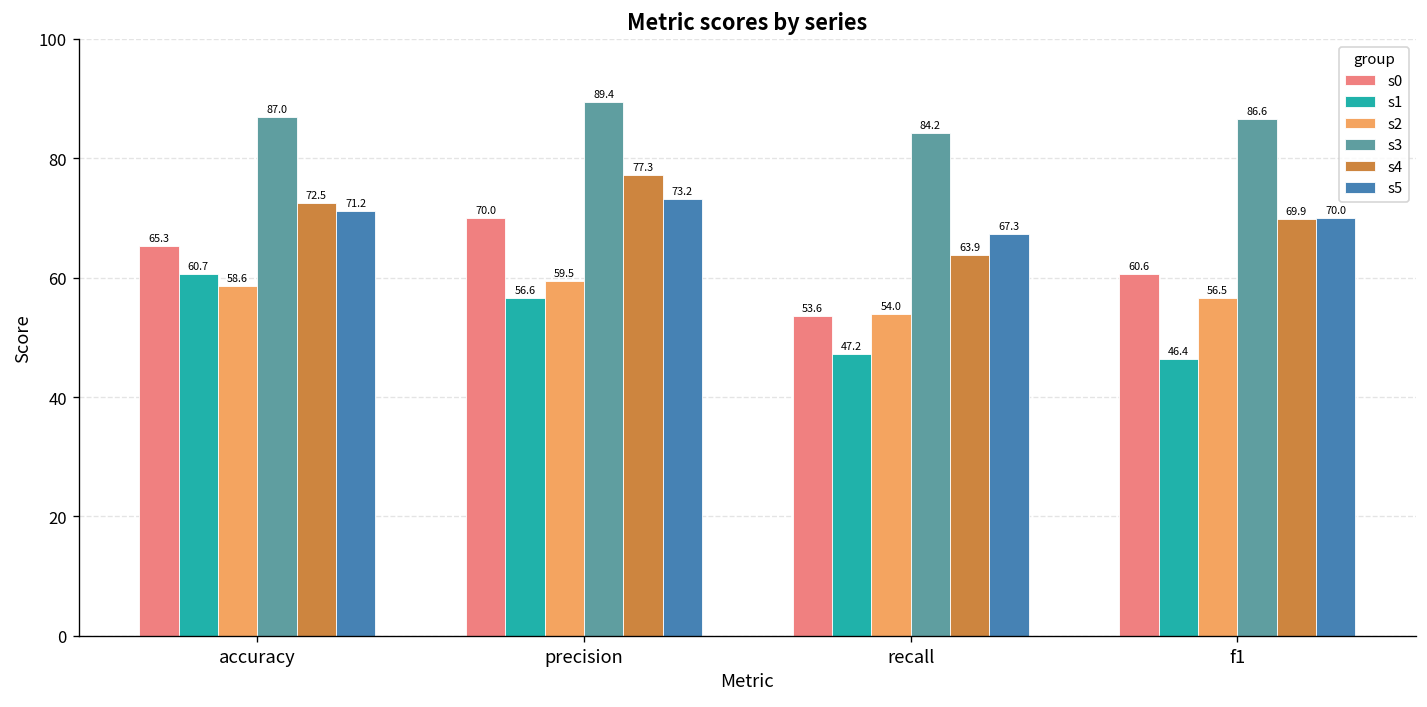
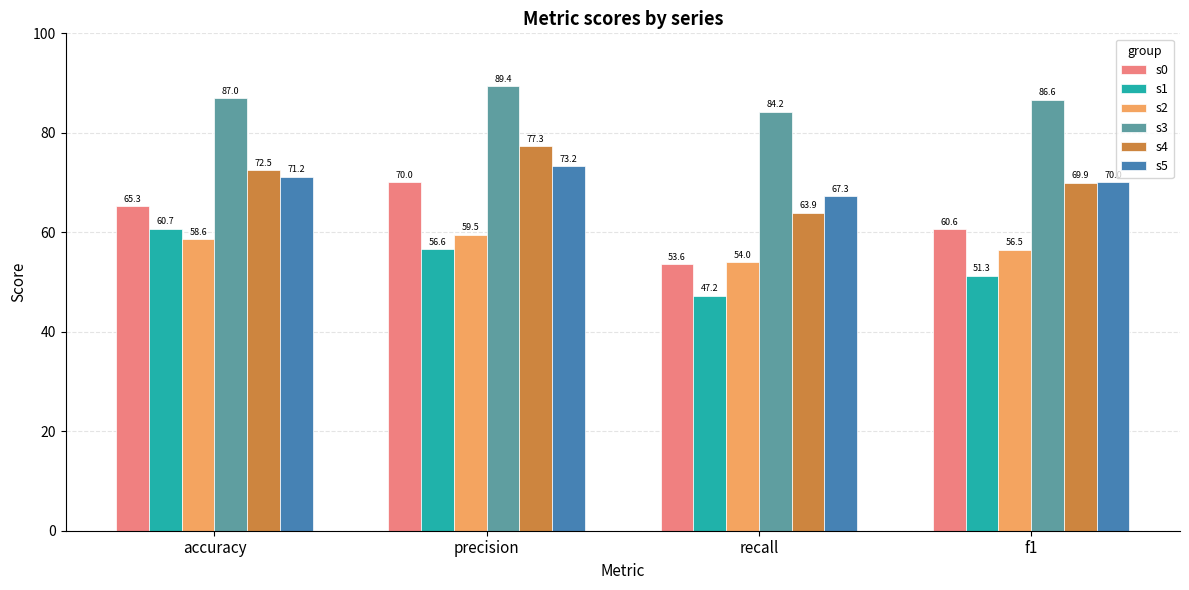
s1, f1: 46.4 -> 51.3
